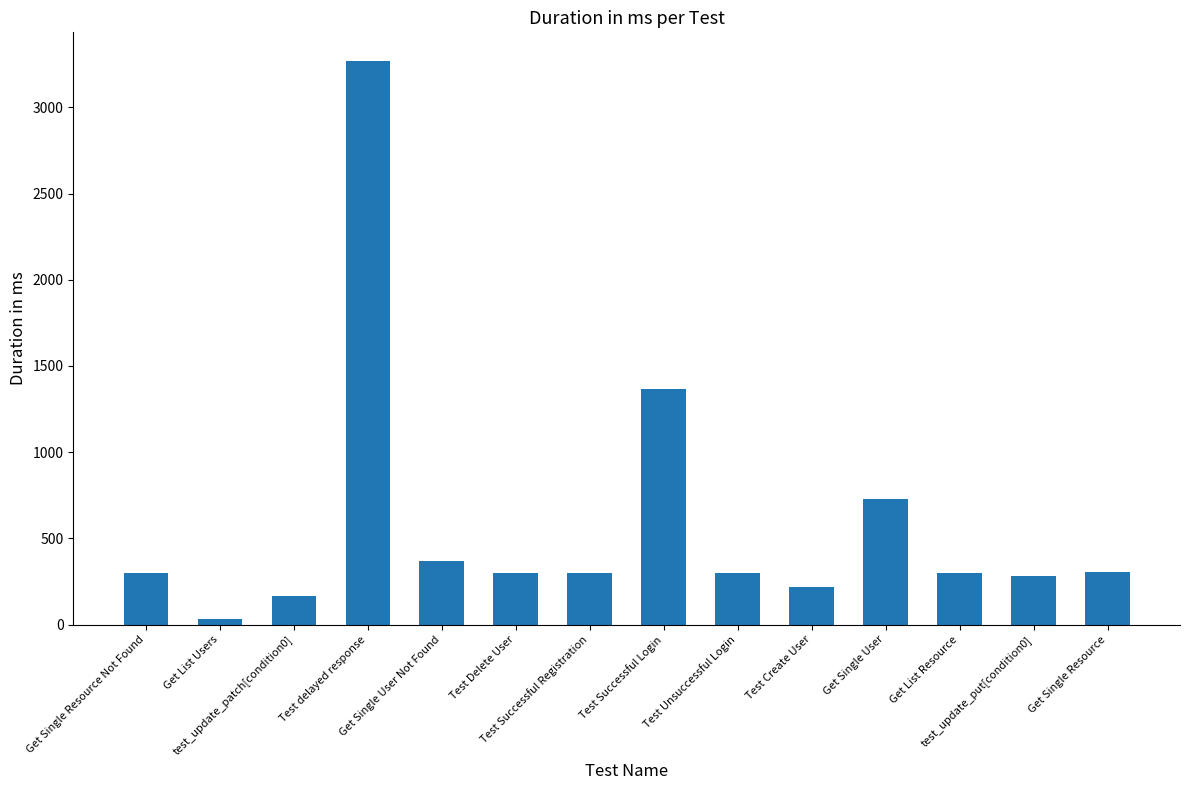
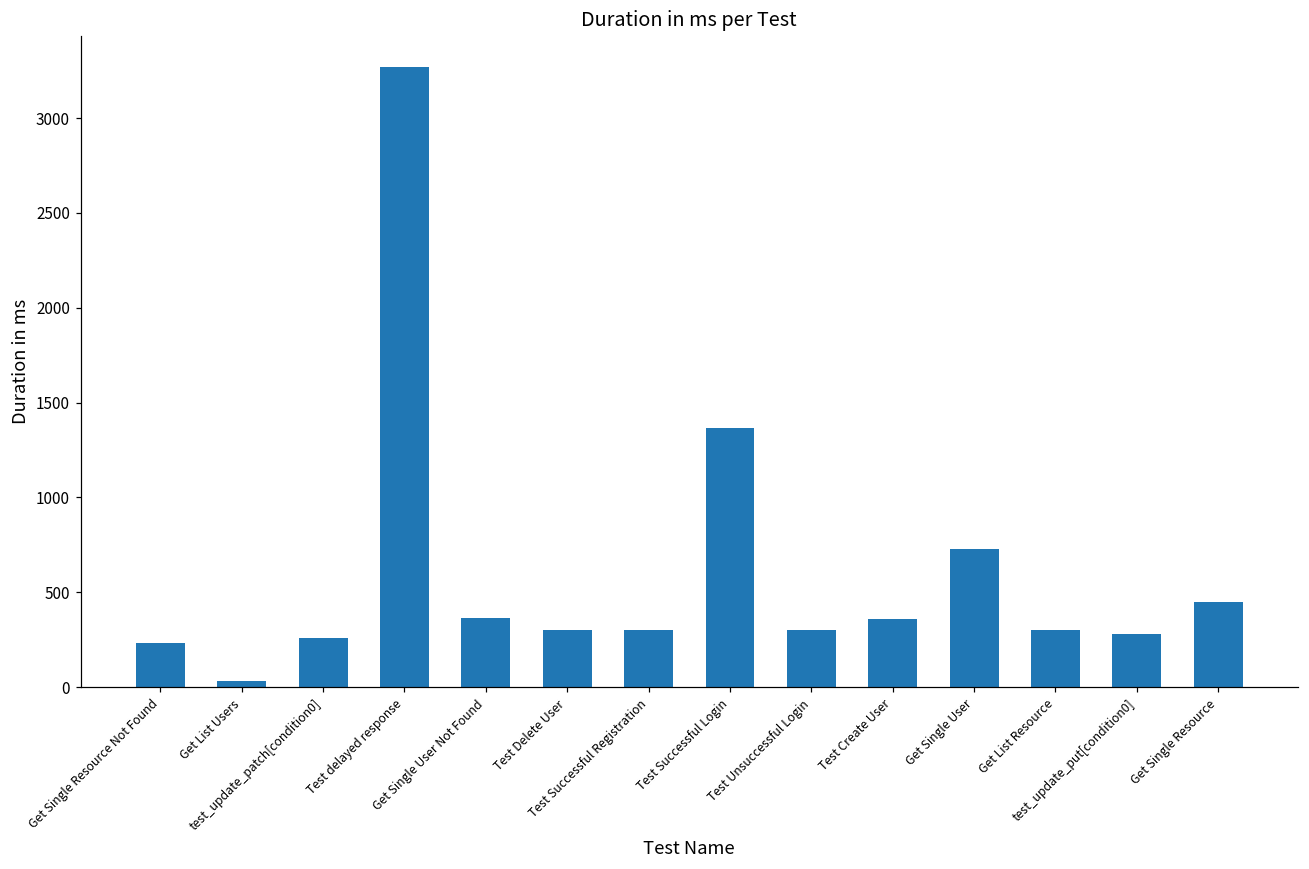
Get Single Resource Not Found: 300 -> 230
test_update_patch[condition0]: 170 -> 260
Test Create User: 220 -> 360
Get Single Resource: 310 -> 450
